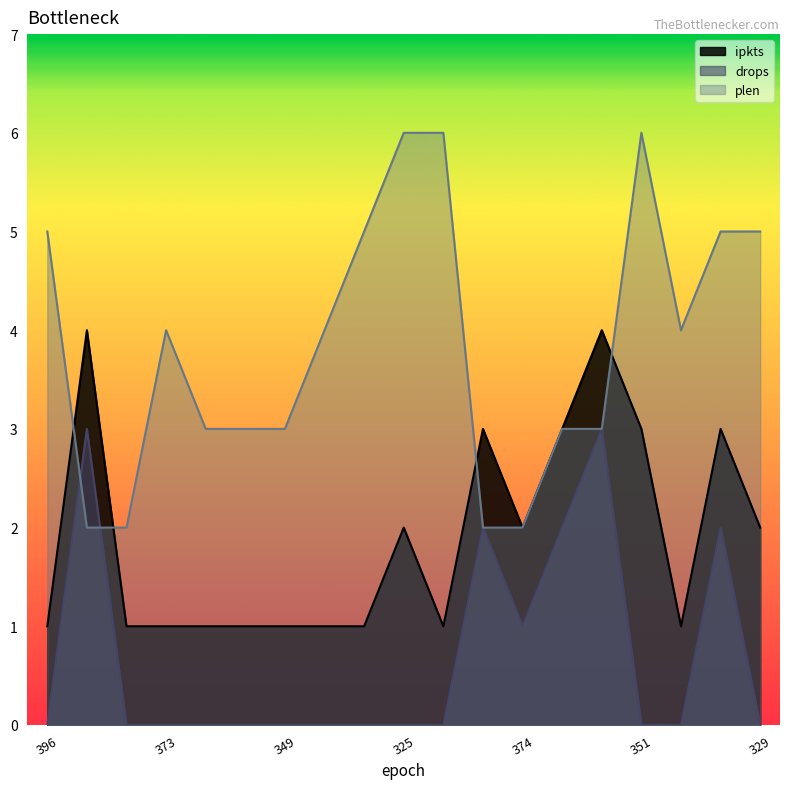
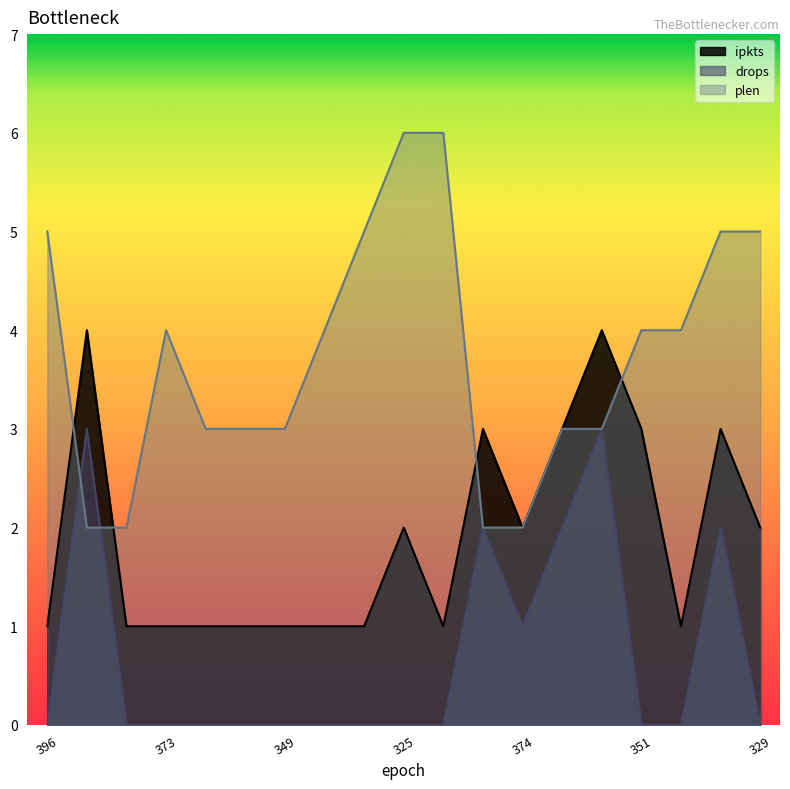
plen, 351: 6 -> 4
